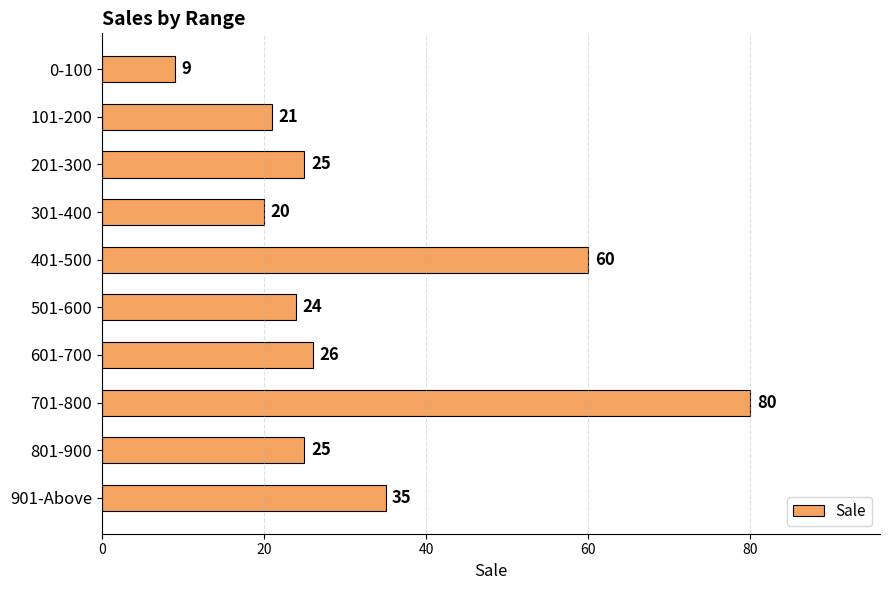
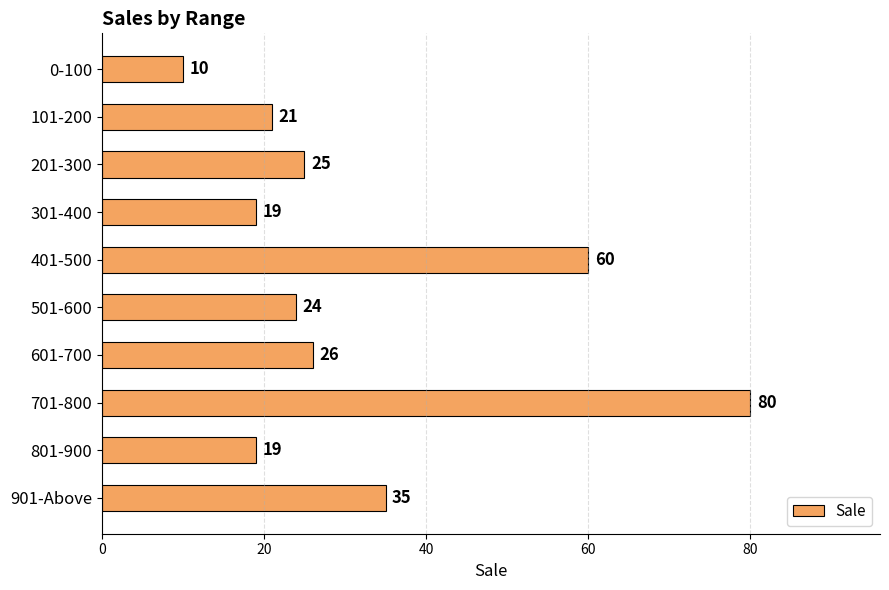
0-100: 9 -> 10
301-400: 20 -> 19
801-900: 25 -> 19
